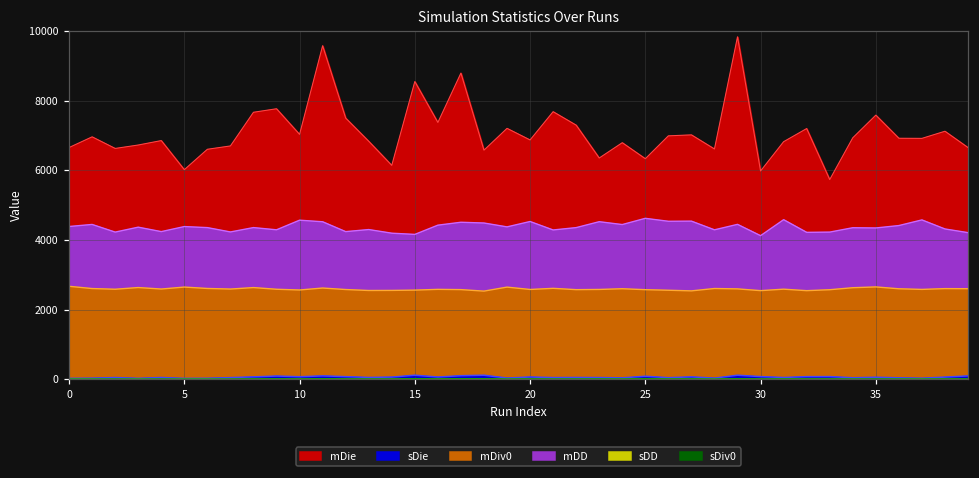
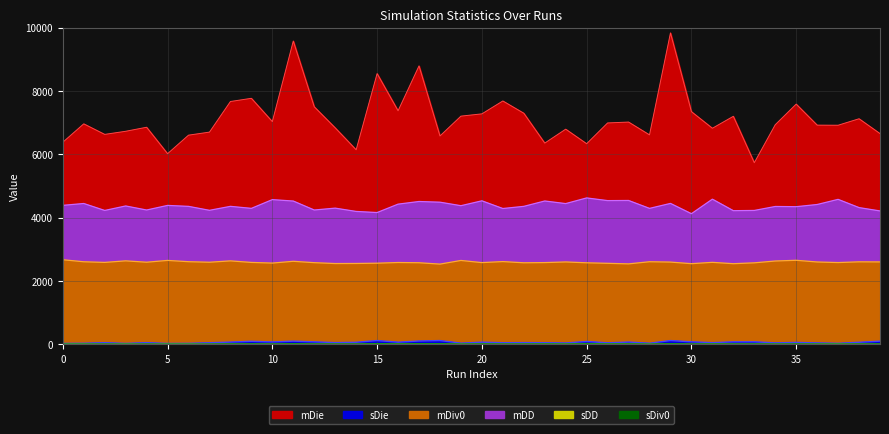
mDie, 0: 6700 -> 6400
mDie, 20: 6900 -> 7300
mDie, 30: 6000 -> 7300
